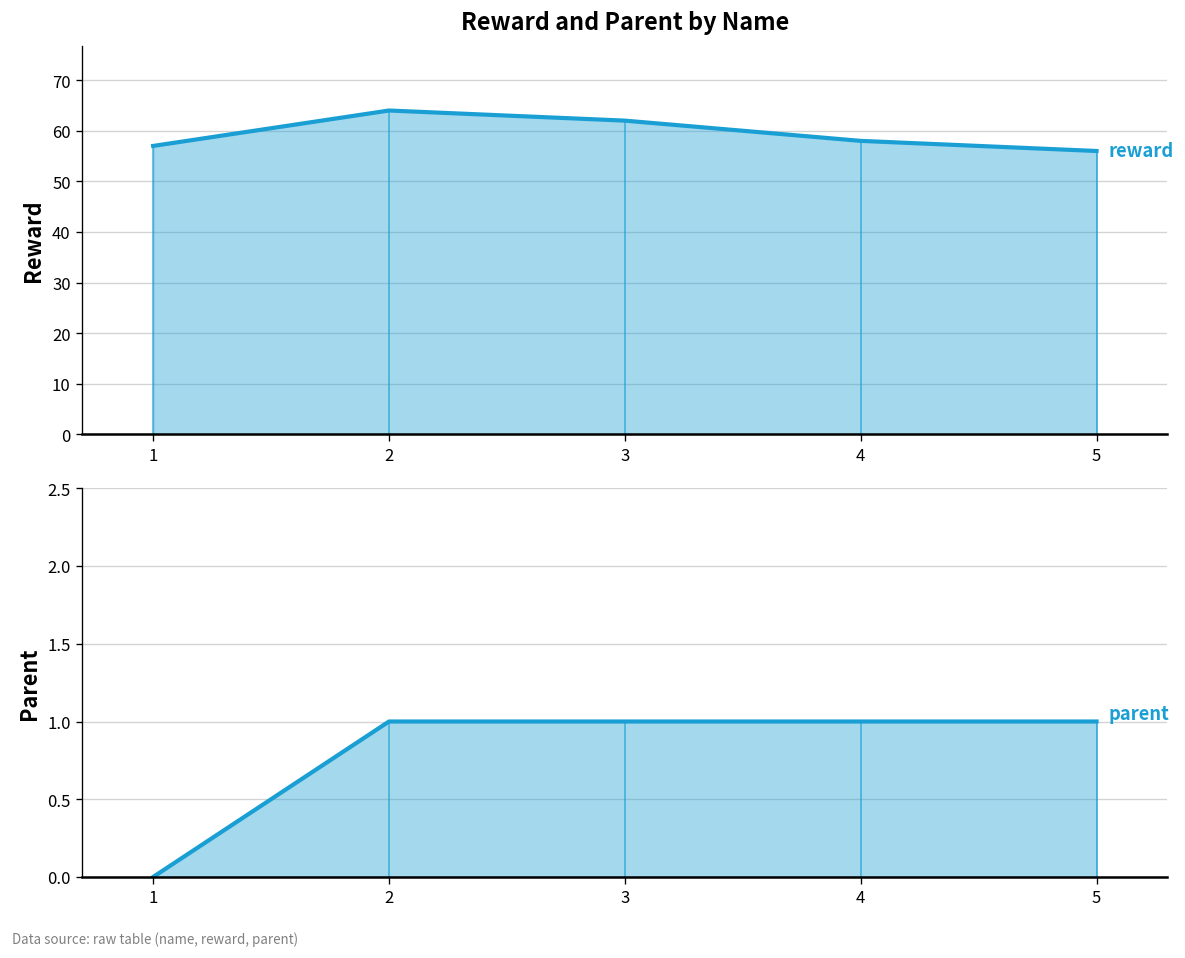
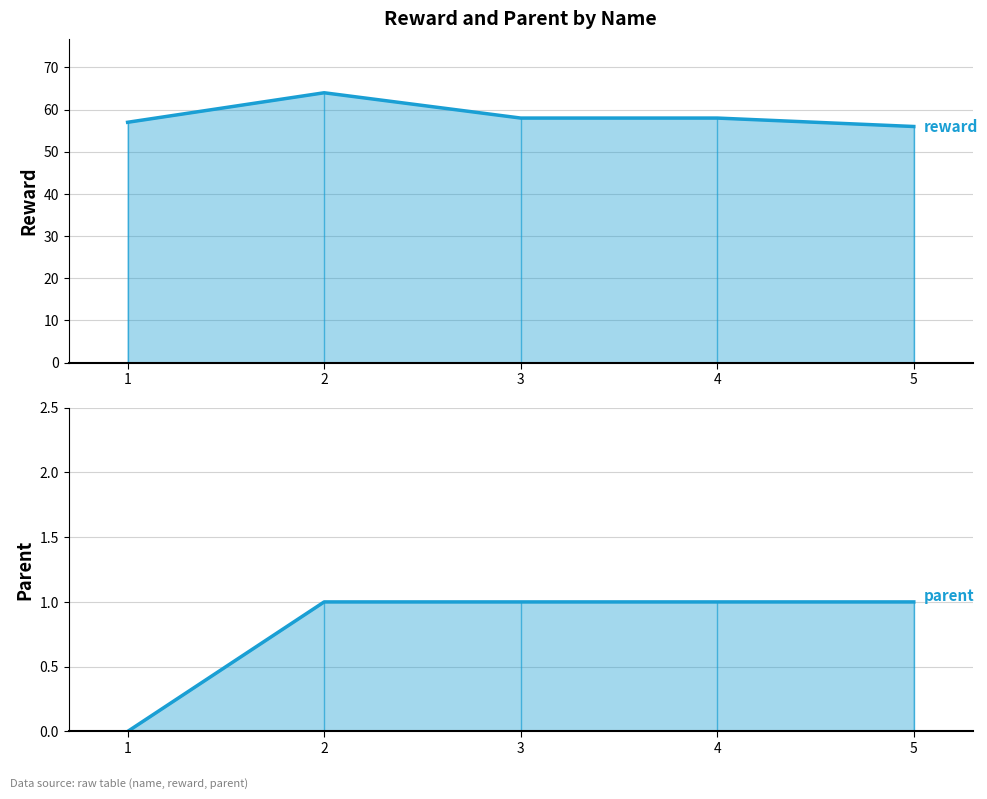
Reward and Parent by Name, 3: 62 -> 58
